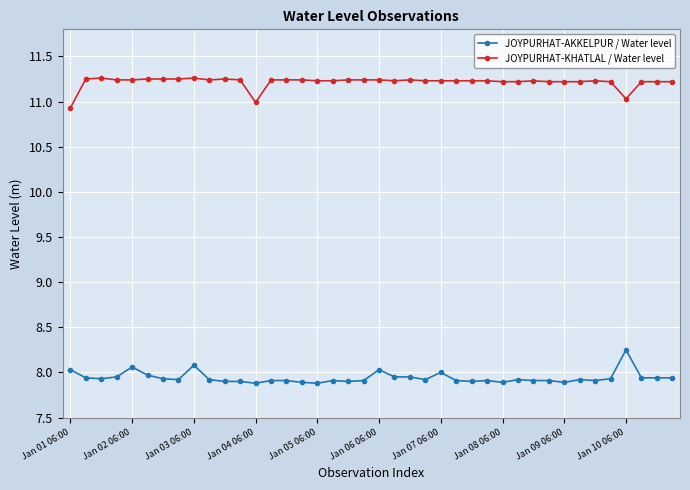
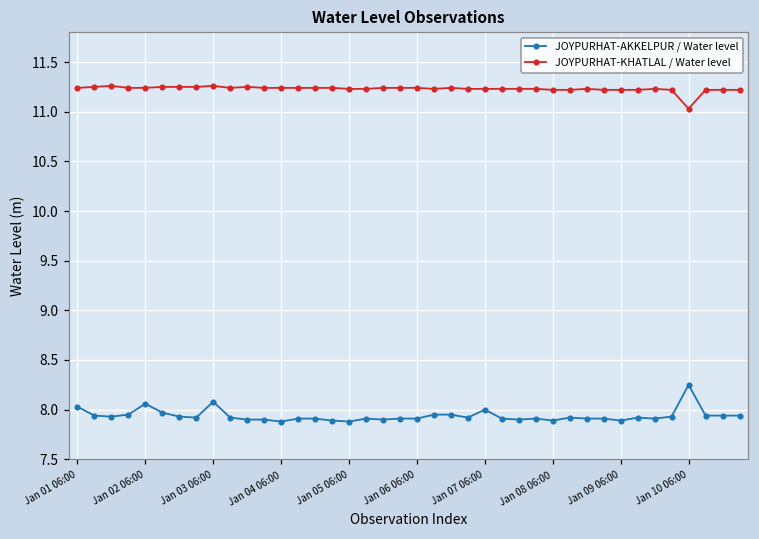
JOYPURHAT-KHATLAL / Water level, Jan 01 06:00: 10.9 -> 11.2
JOYPURHAT-KHATLAL / Water level, Jan 04 06:00: 11.0 -> 11.2
JOYPURHAT-AKKELPUR / Water level, Jan 06 06:00: 8.0 -> 7.9
